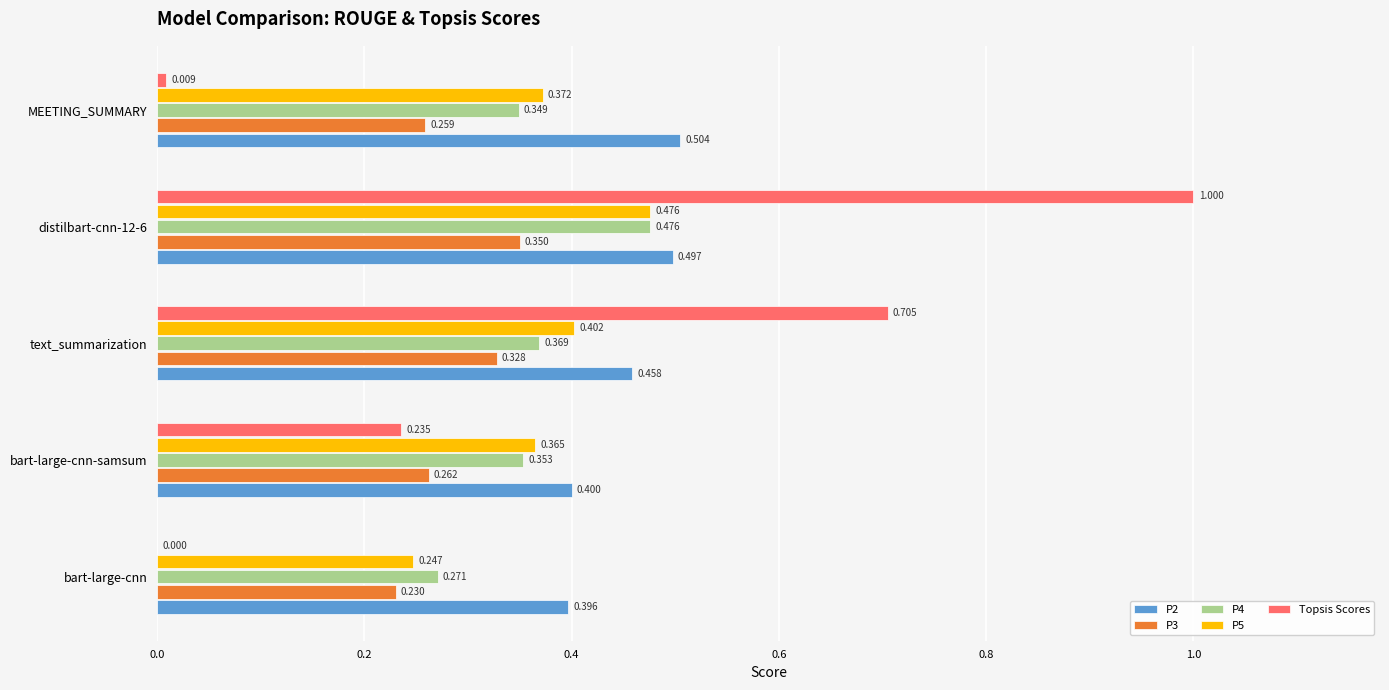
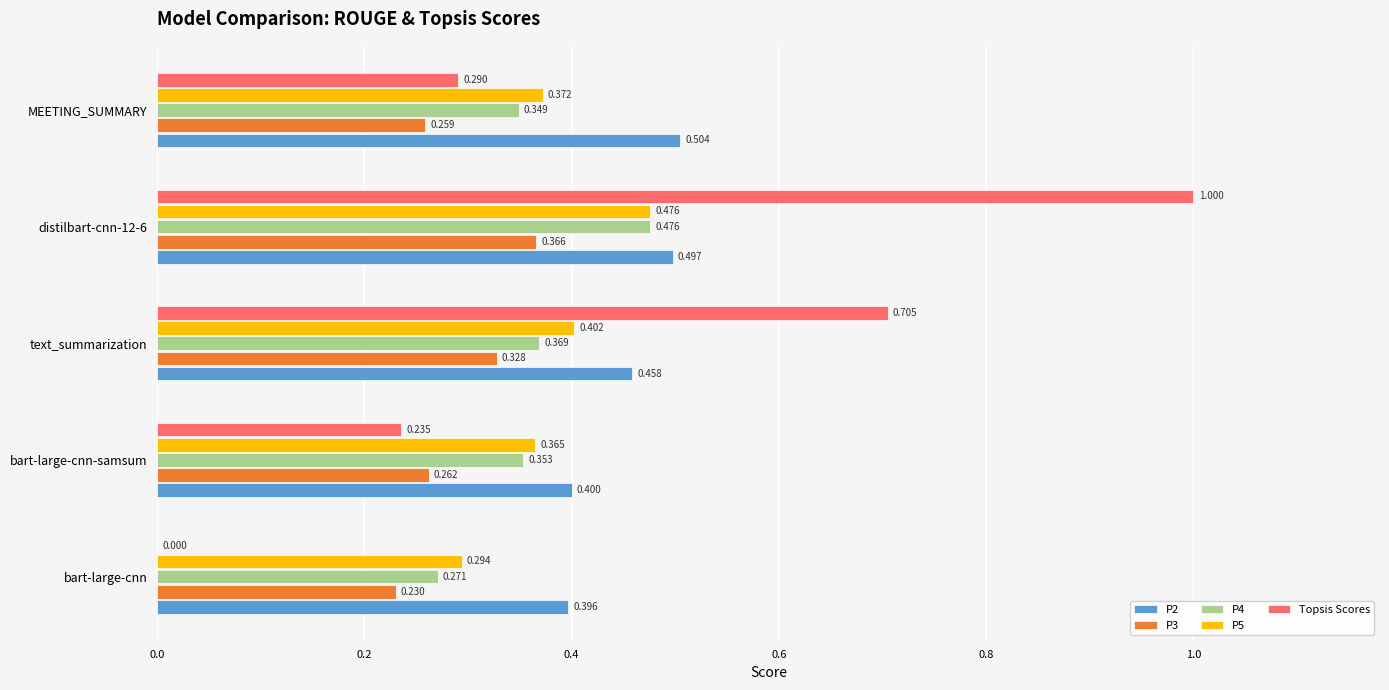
Topsis Scores, MEETING_SUMMARY: 0.009 -> 0.290
P3, distilbart-cnn-12-6: 0.350 -> 0.366
P5, bart-large-cnn: 0.247 -> 0.294
